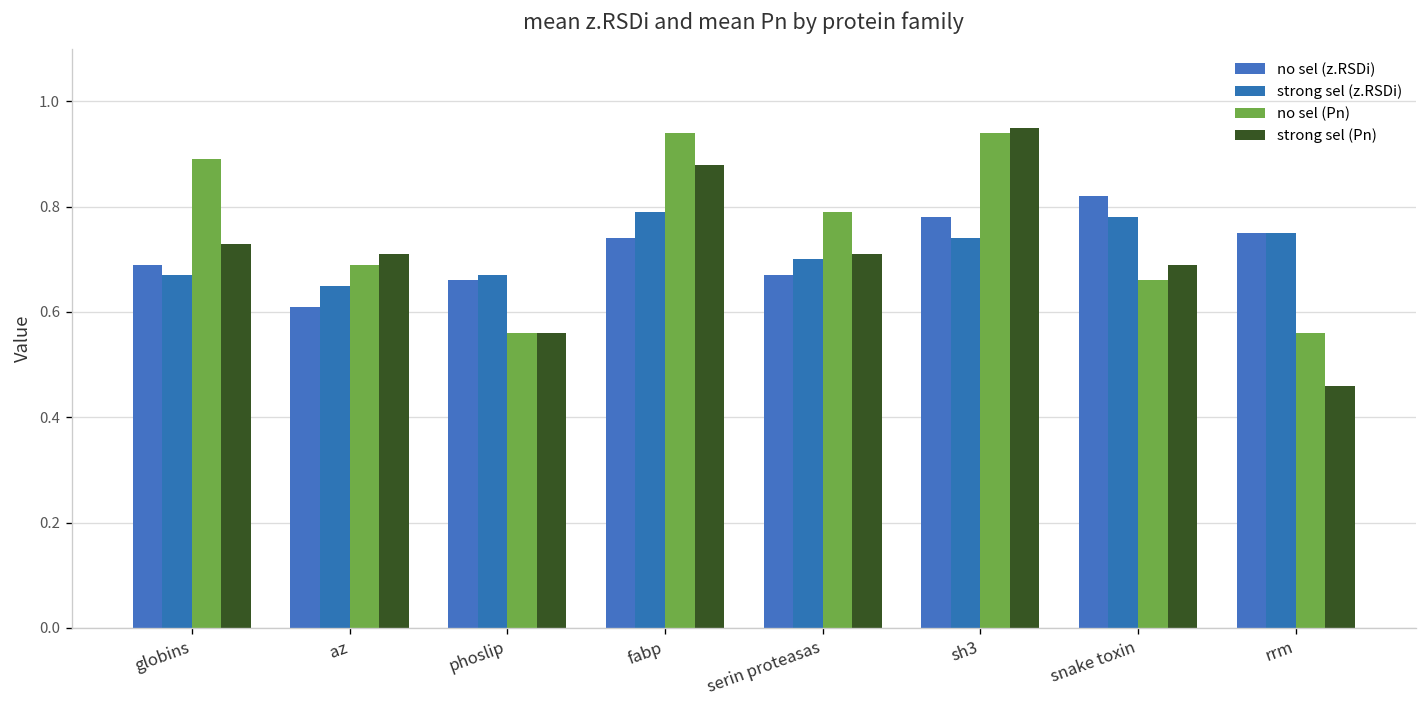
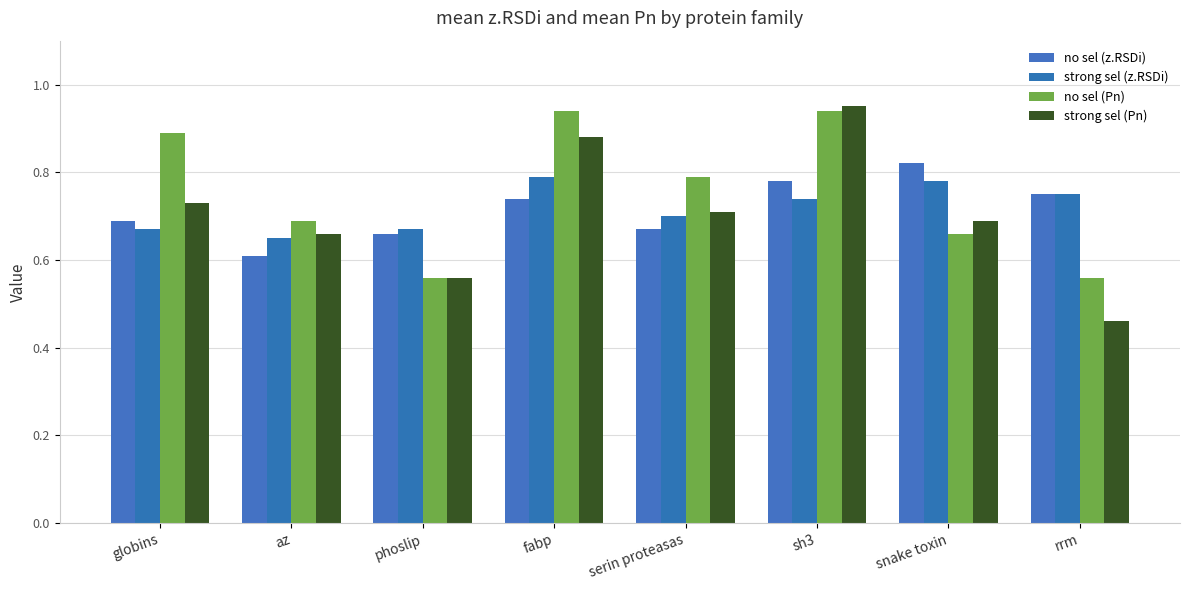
strong sel (Pn), az: 0.71 -> 0.66
